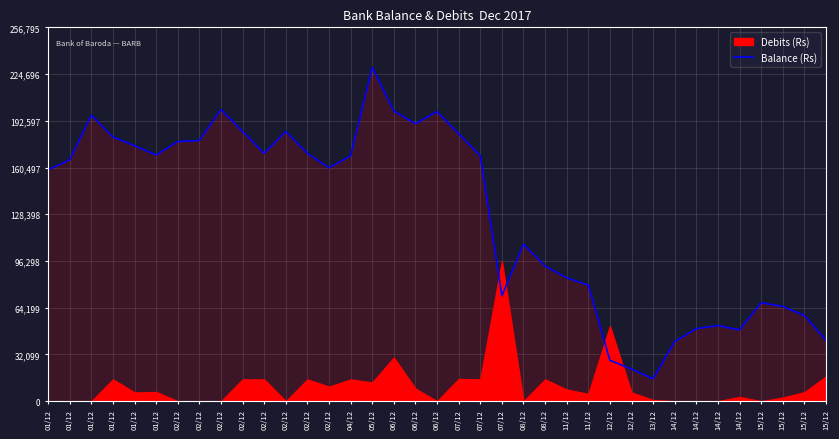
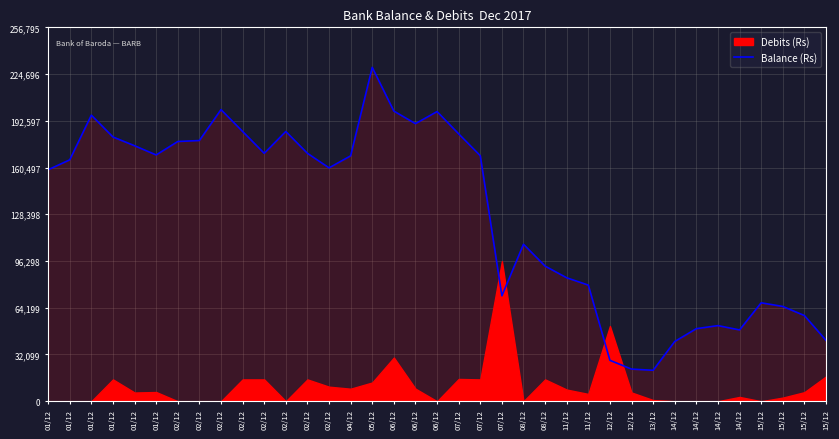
Debits (Rs), 04/12: 15,000 -> 9,000
Balance (Rs), 13/12: 15,000 -> 21,000
